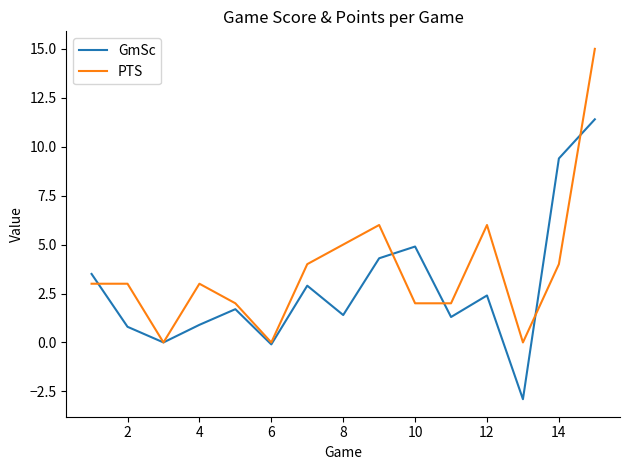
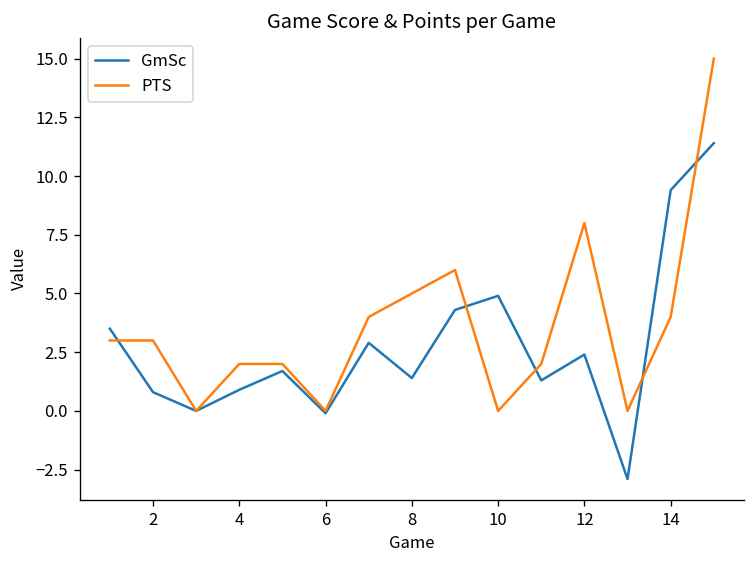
PTS, 4: 3 -> 2
PTS, 10: 2 -> 0
PTS, 12: 6 -> 8
